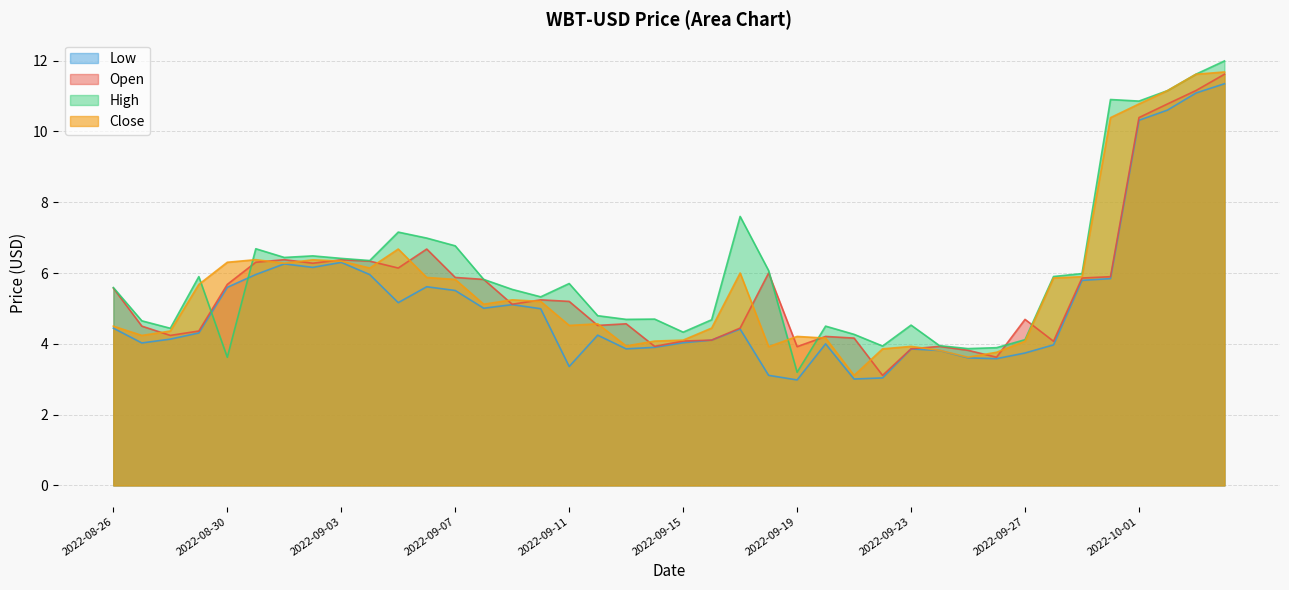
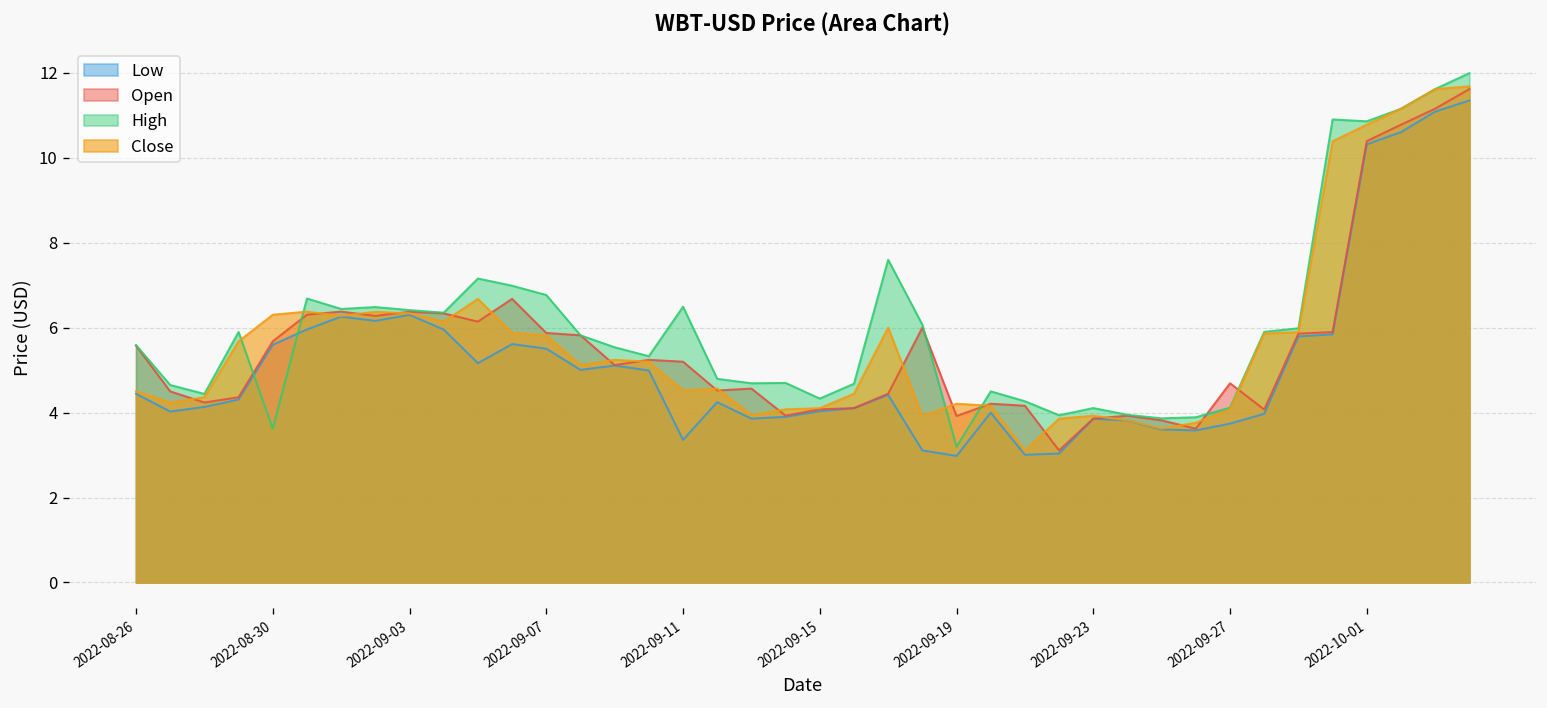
High, 2022-09-11: 5.7 -> 6.5
High, 2022-09-23: 4.5 -> 4.1
